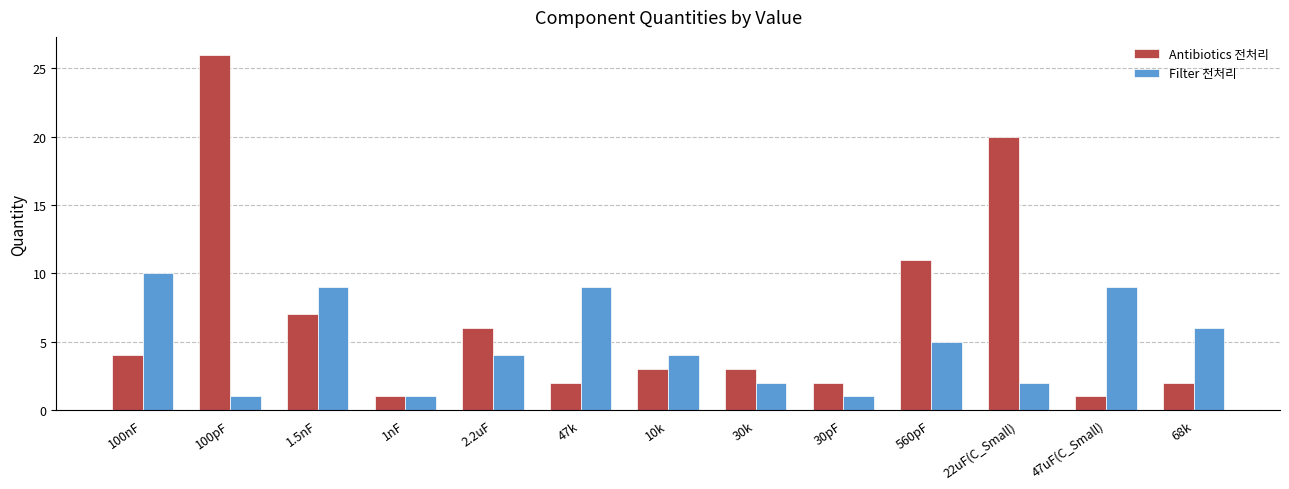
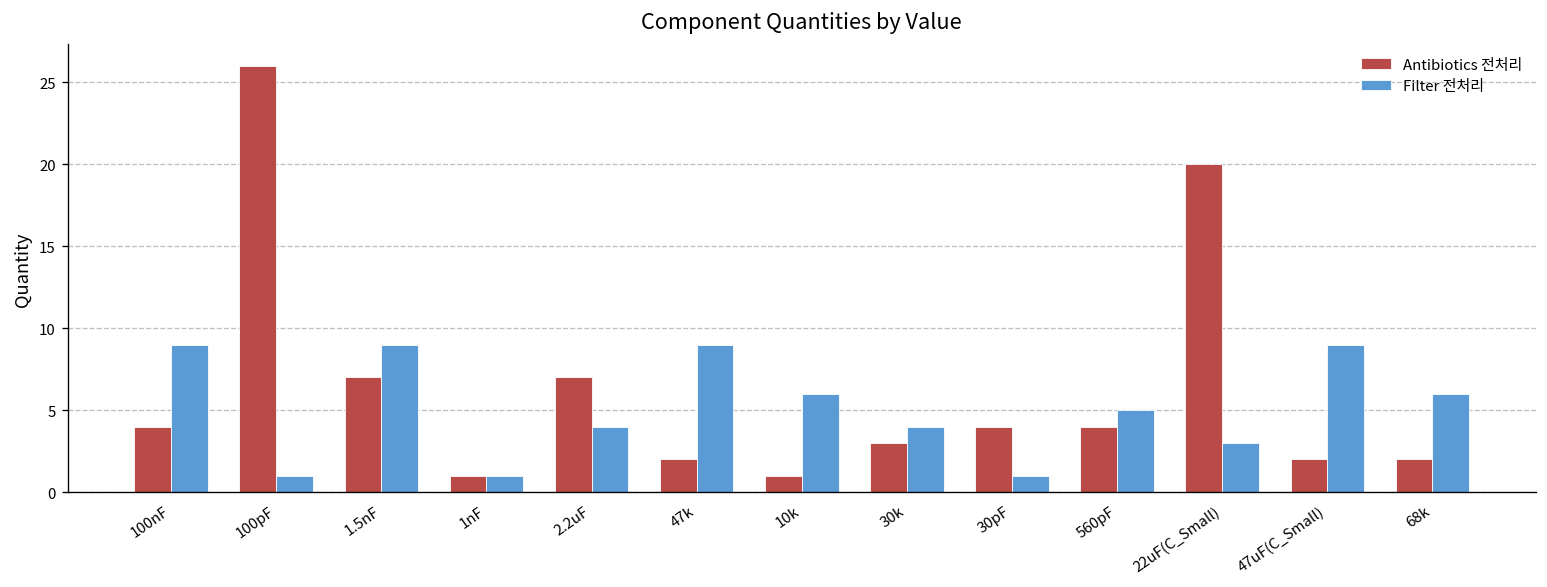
Filter 전처리, 100nF: 10 -> 9
Antibiotics 전처리, 2.2uF: 6 -> 7
Antibiotics 전처리, 10k: 3 -> 1
Filter 전처리, 10k: 4 -> 6
Filter 전처리, 30k: 2 -> 4
Antibiotics 전처리, 30pF: 2 -> 4
Antibiotics 전처리, 560pF: 11 -> 4
Filter 전처리, 22uF(C_Small): 2 -> 3
Antibiotics 전처리, 47uF(C_Small): 1 -> 2
